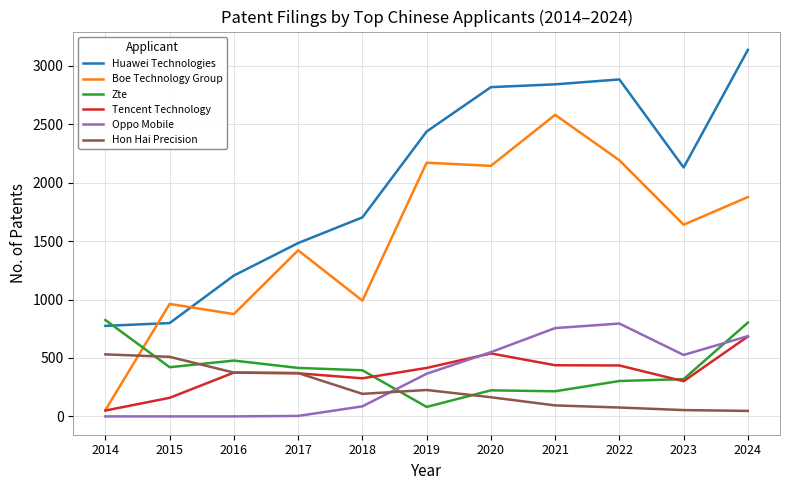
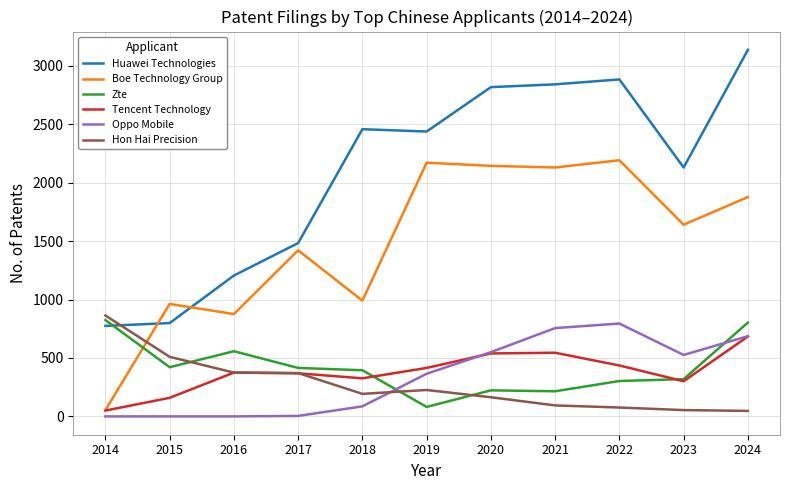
Hon Hai Precision, 2014: 530 -> 860
Zte, 2016: 480 -> 560
Huawei Technologies, 2018: 1700 -> 2460
Boe Technology Group, 2021: 2580 -> 2130
Tencent Technology, 2021: 440 -> 550
